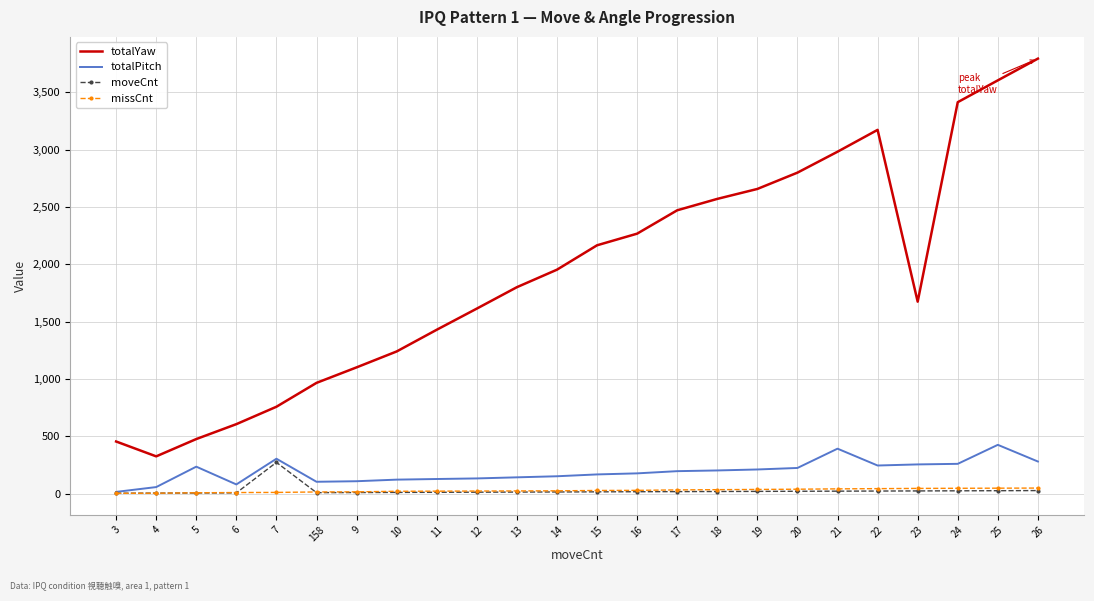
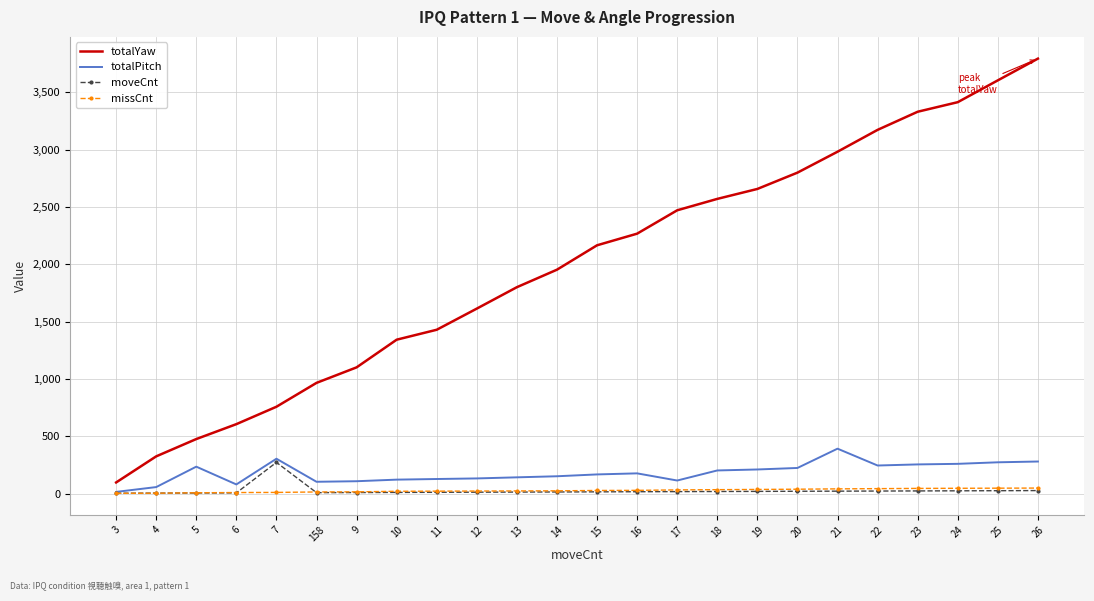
totalYaw, 3: 450 -> 100
totalYaw, 10: 1,240 -> 1,340
totalPitch, 17: 200 -> 110
totalYaw, 23: 1,670 -> 3,330
totalPitch, 25: 430 -> 270
